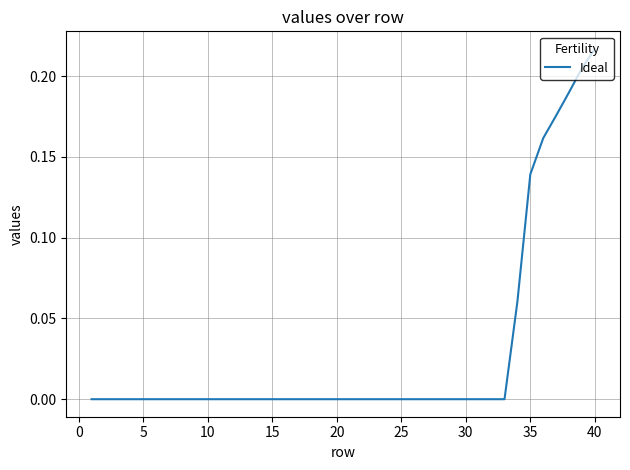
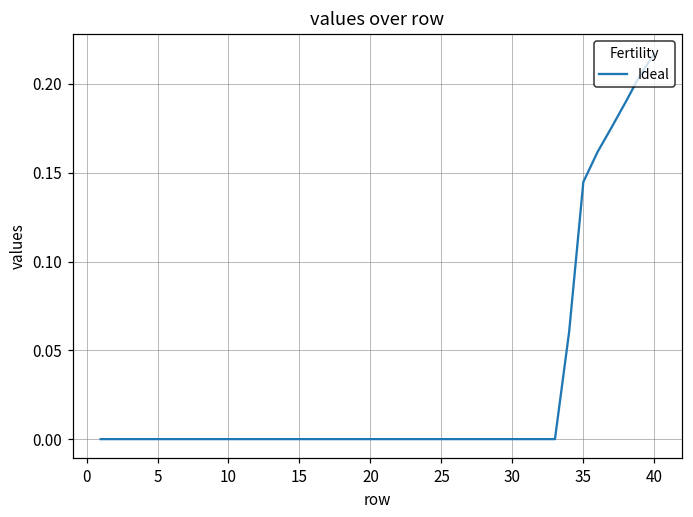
35: 0.139 -> 0.145
